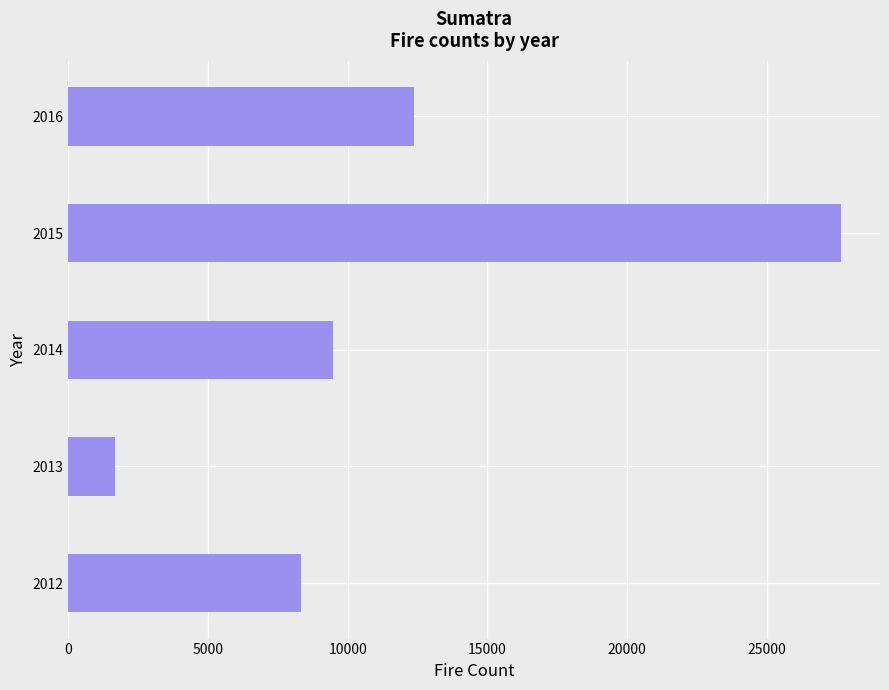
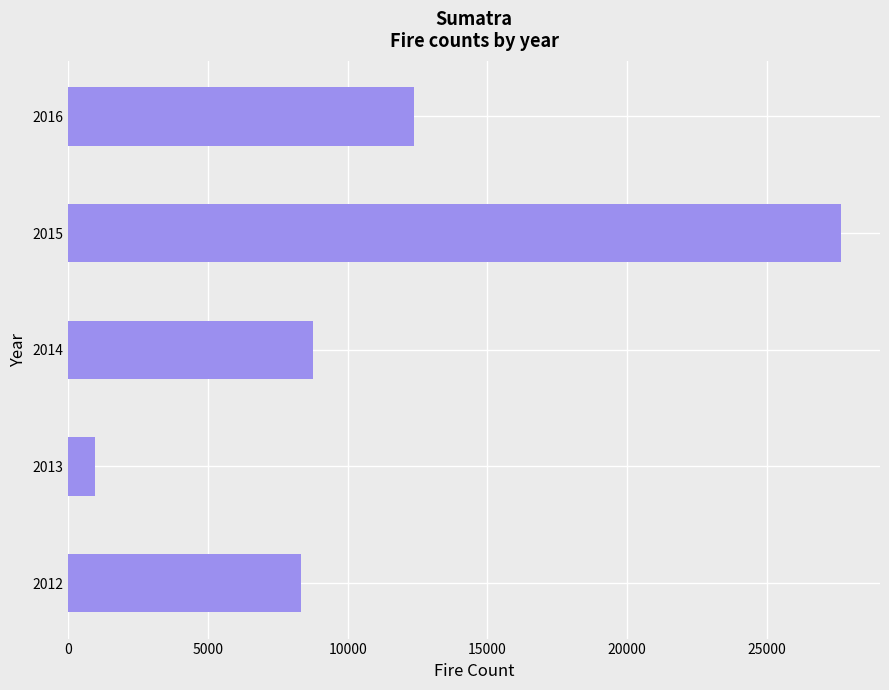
2014: 9500 -> 8800
2013: 1700 -> 900
